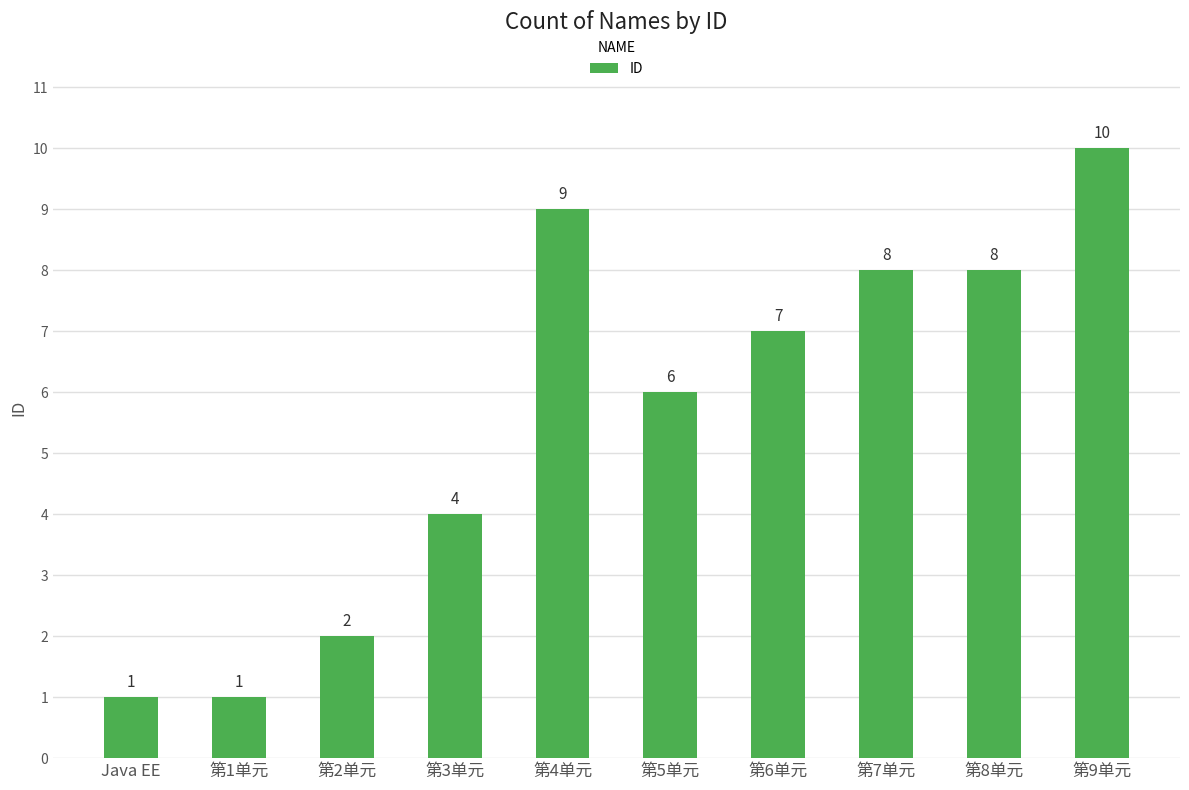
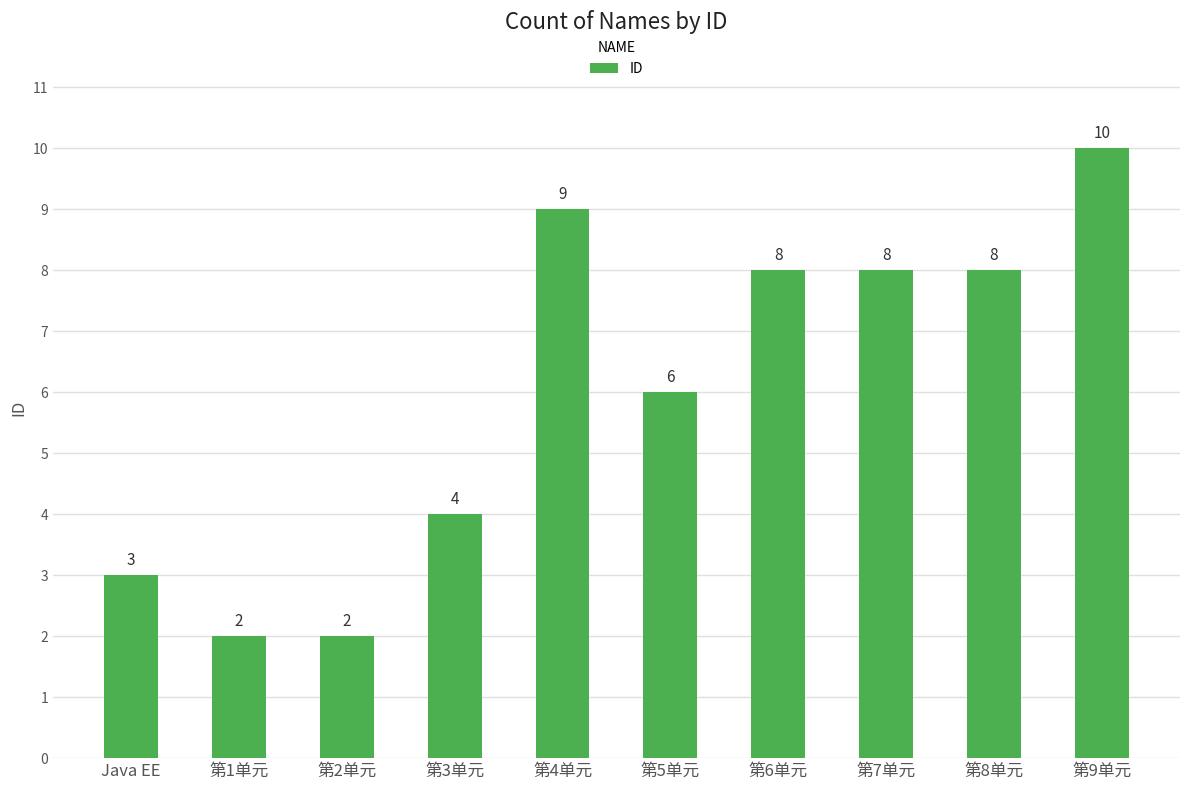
Java EE: 1 -> 3
第1单元: 1 -> 2
第6单元: 7 -> 8
